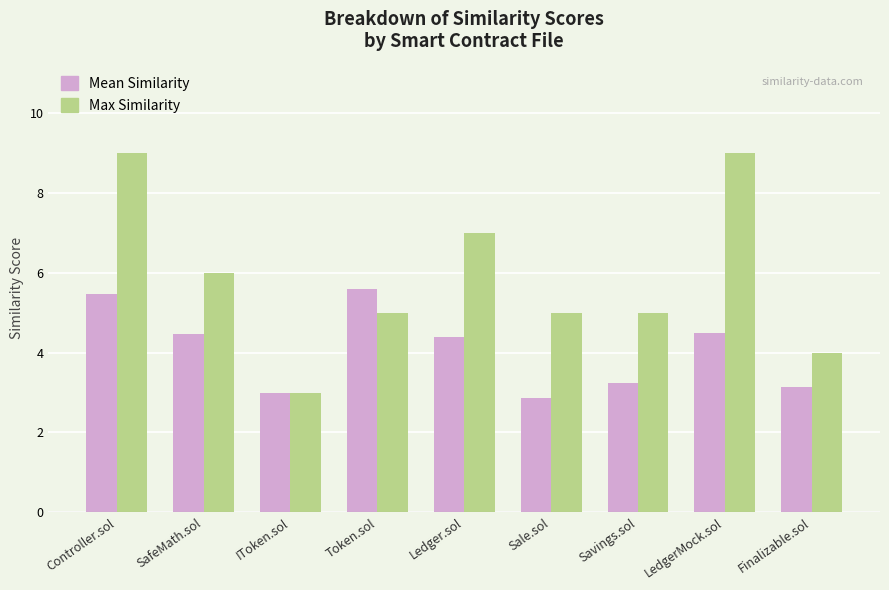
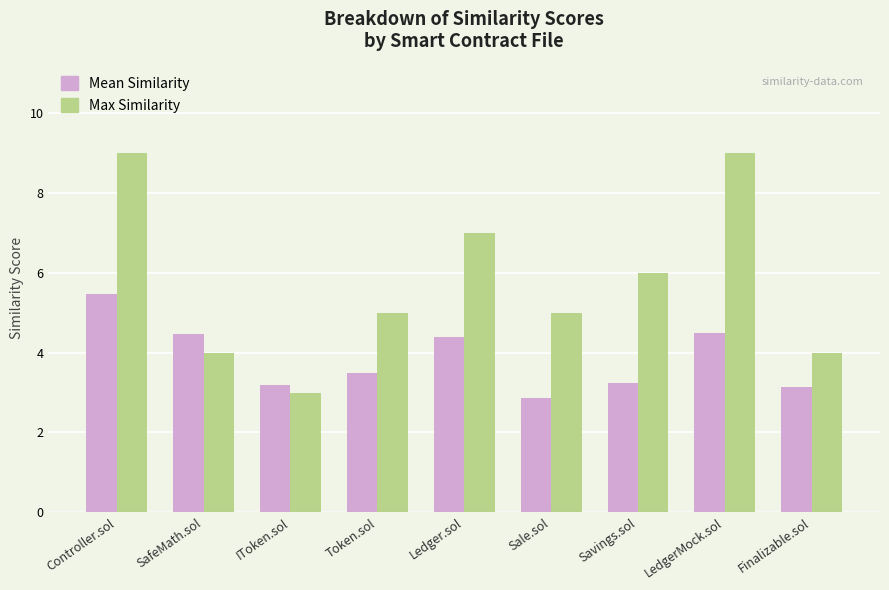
Max Similarity, SafeMath.sol: 6 -> 4
Mean Similarity, IToken.sol: 3.0 -> 3.2
Mean Similarity, Token.sol: 5.6 -> 3.5
Max Similarity, Savings.sol: 5 -> 6
